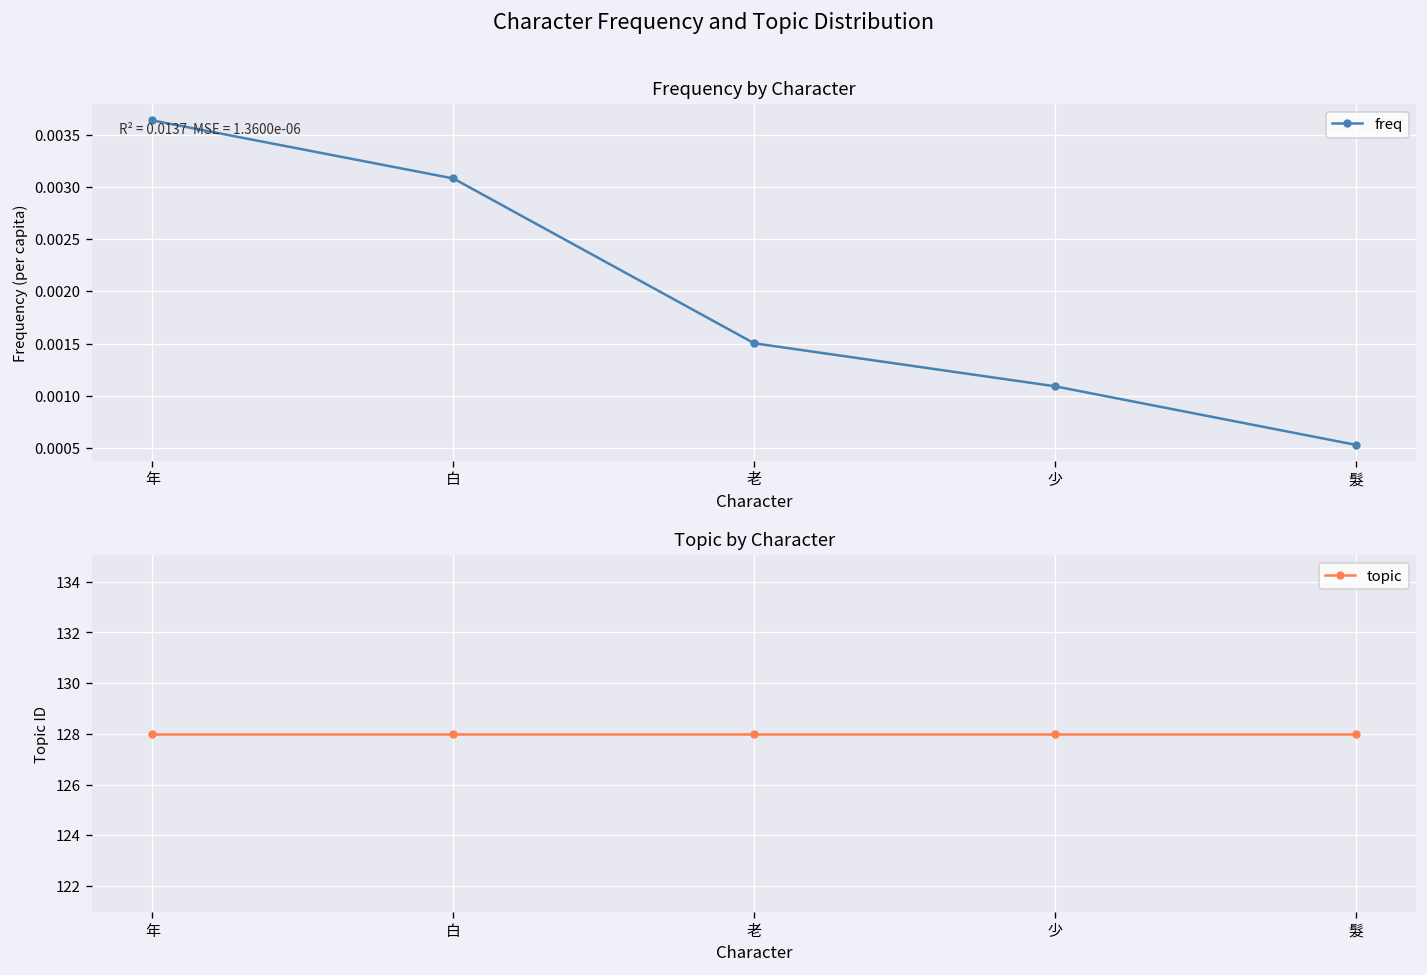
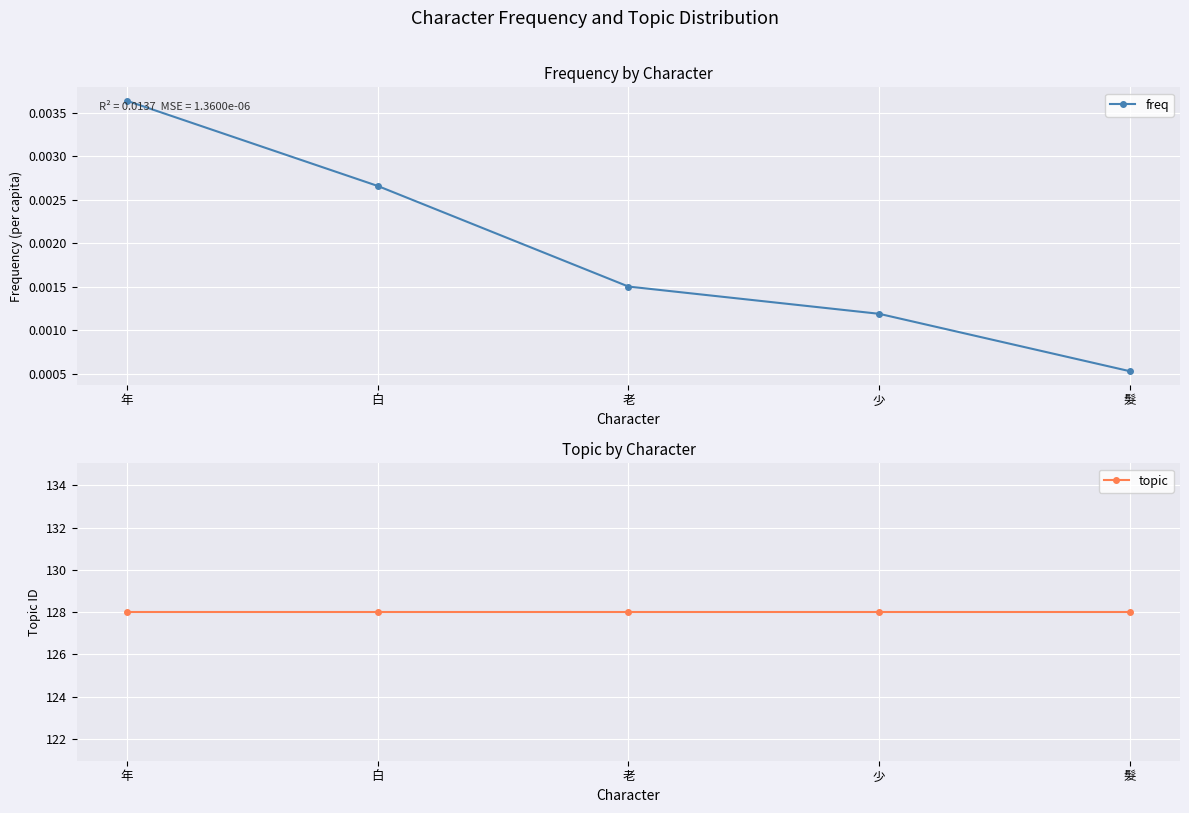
Frequency by Character, 白: 0.0031 -> 0.0027
Frequency by Character, 少: 0.0011 -> 0.0012
